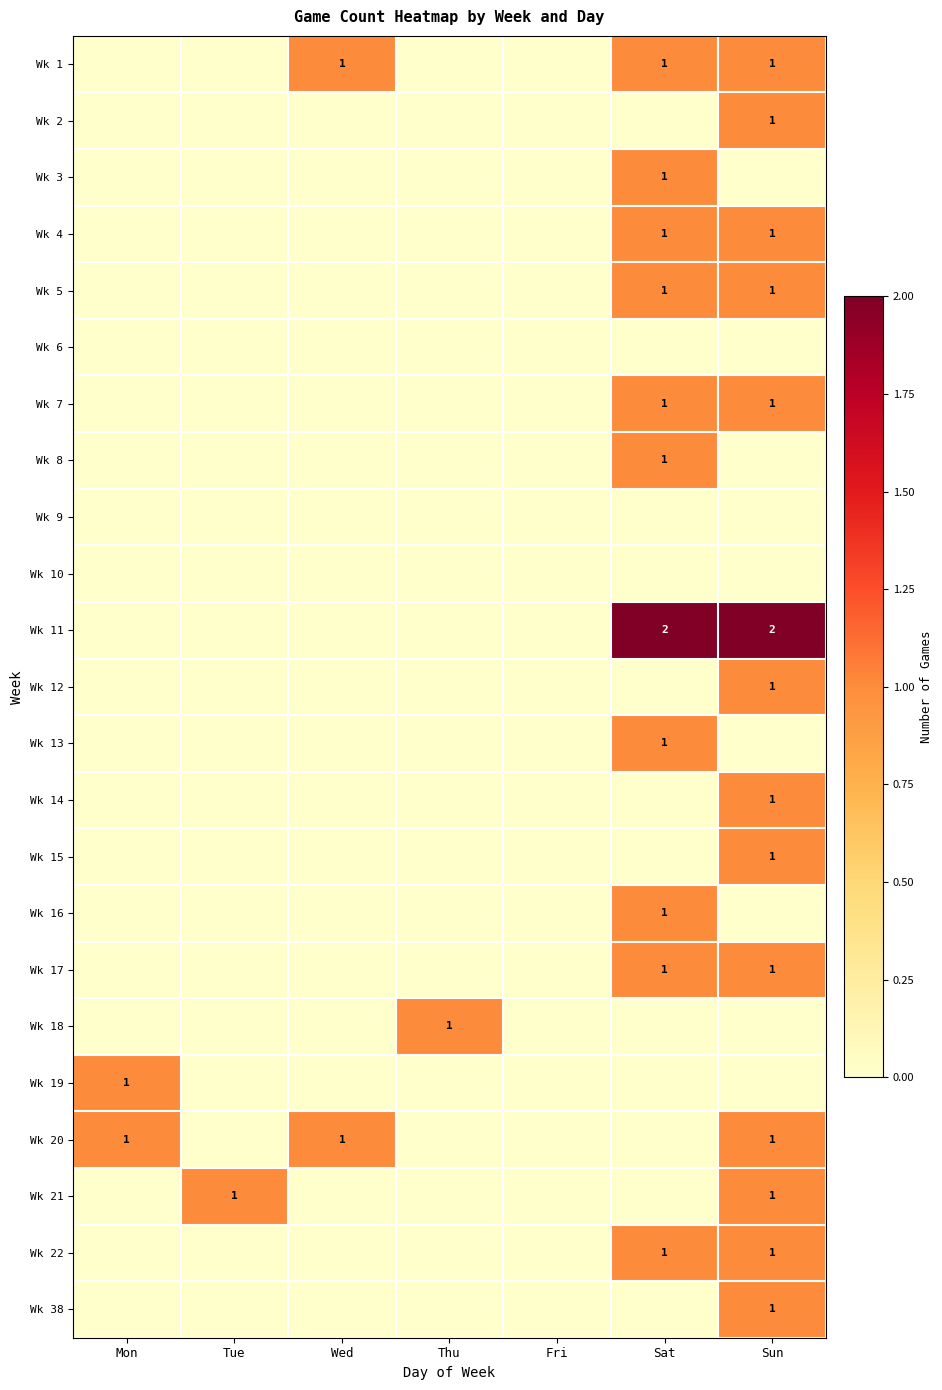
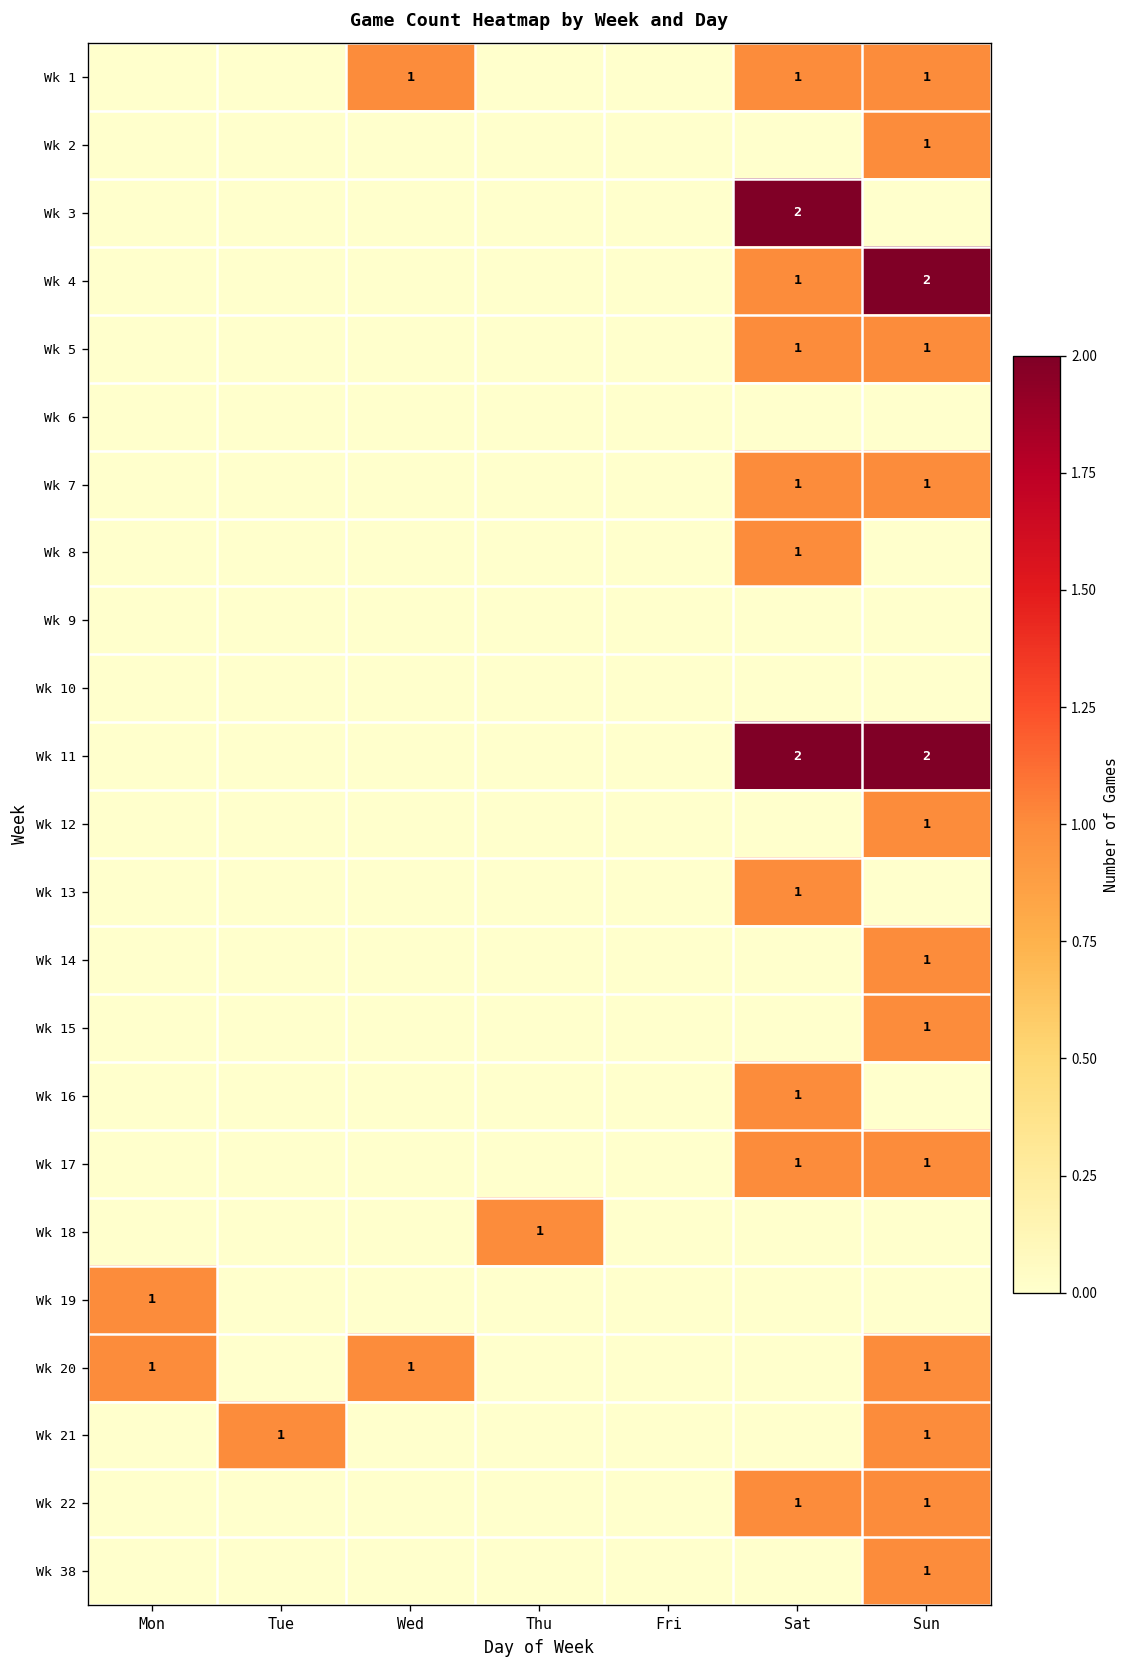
Wk 3, Sat: 1 -> 2
Wk 4, Sun: 1 -> 2
